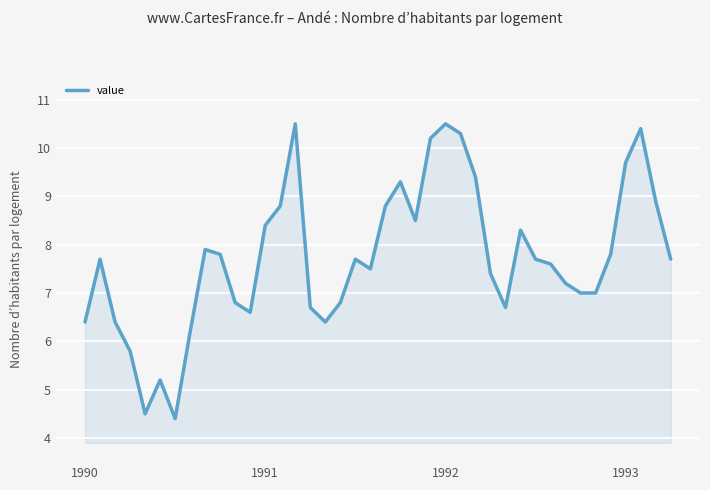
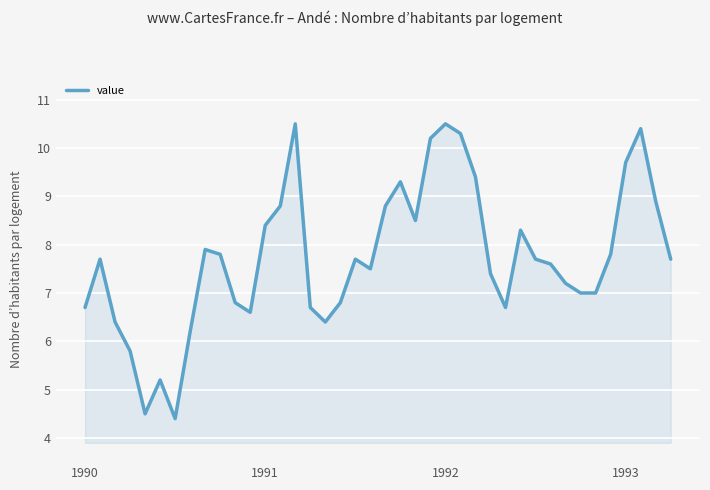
1990: 6.4 -> 6.7
